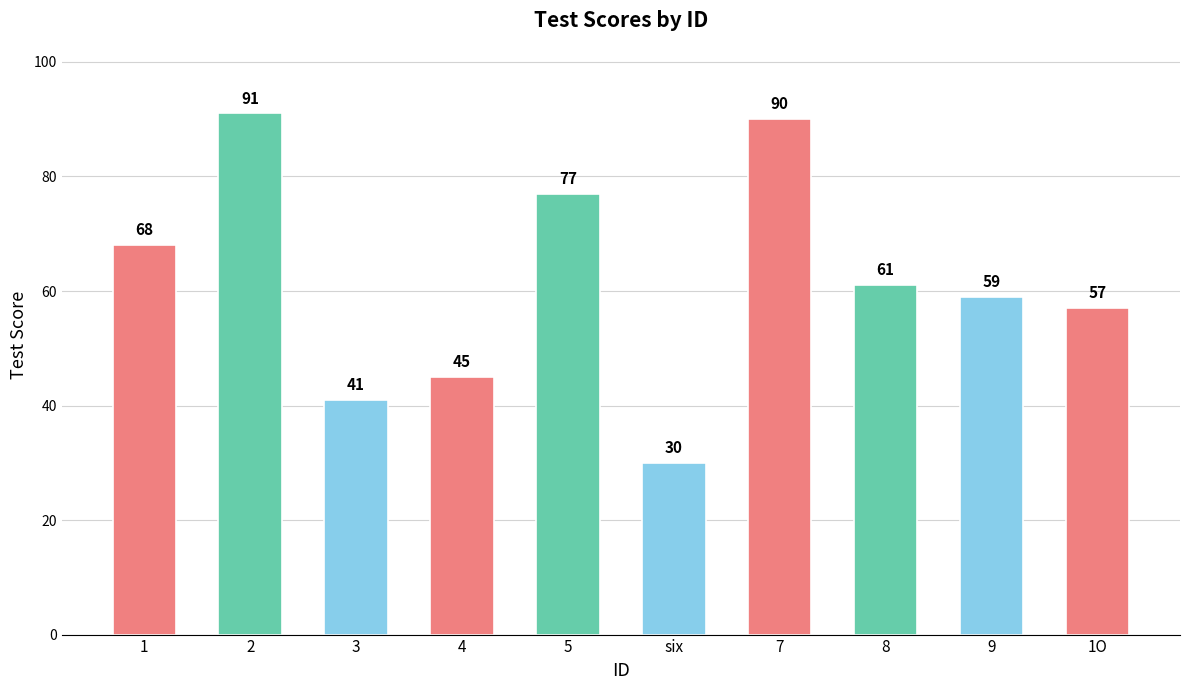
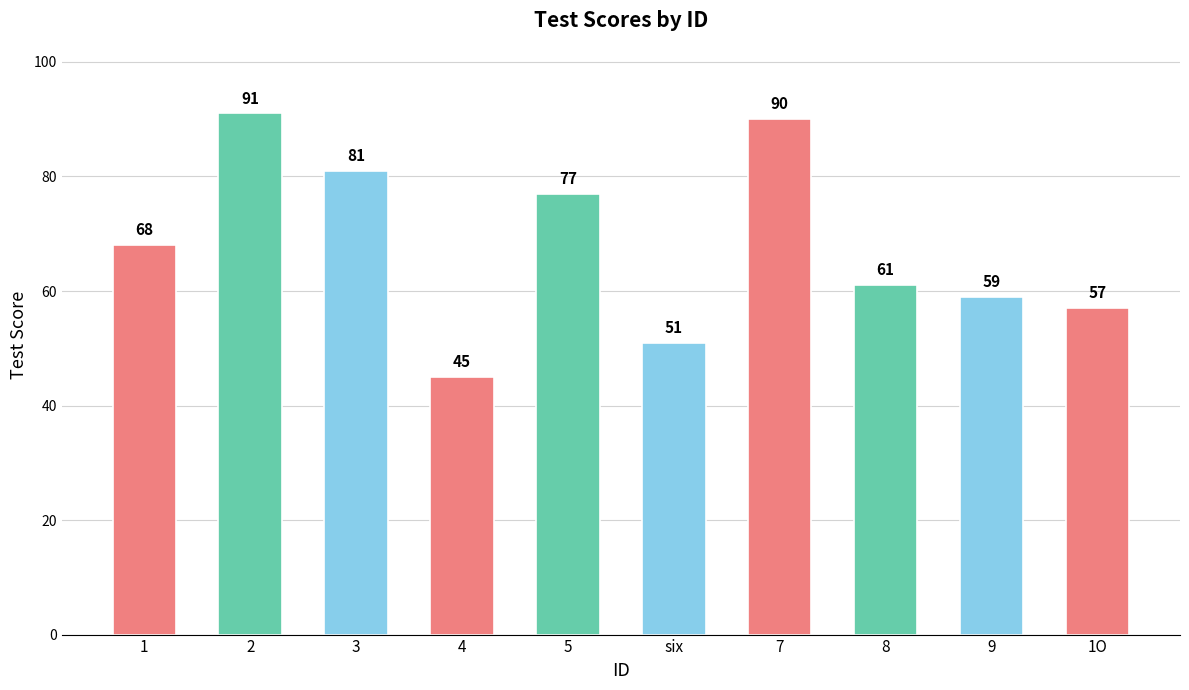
3: 41 -> 81
six: 30 -> 51
